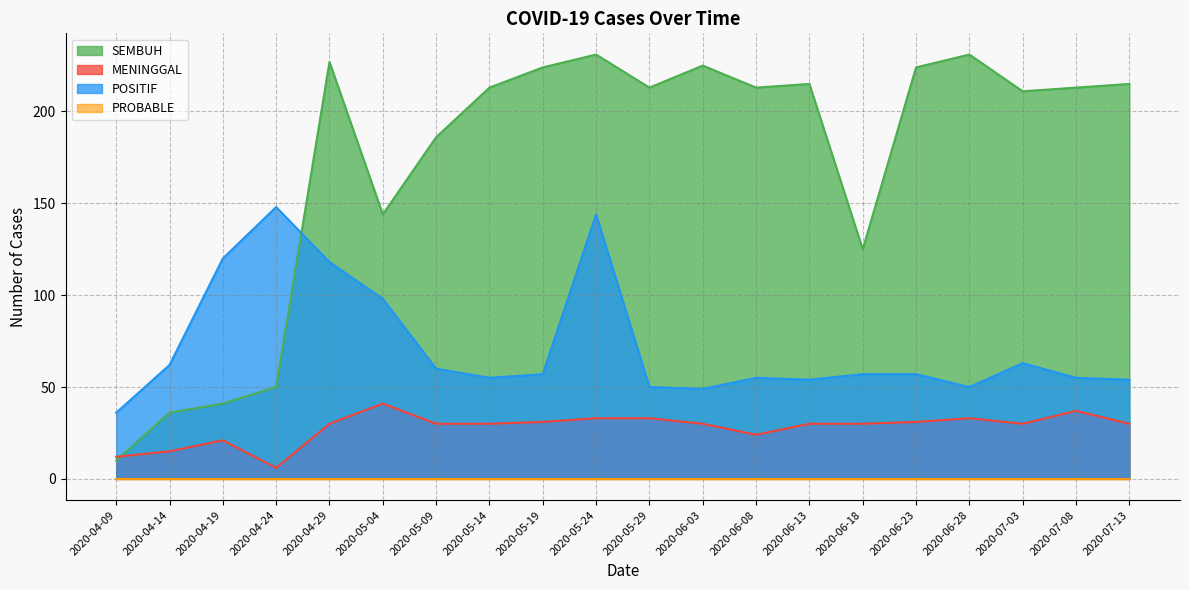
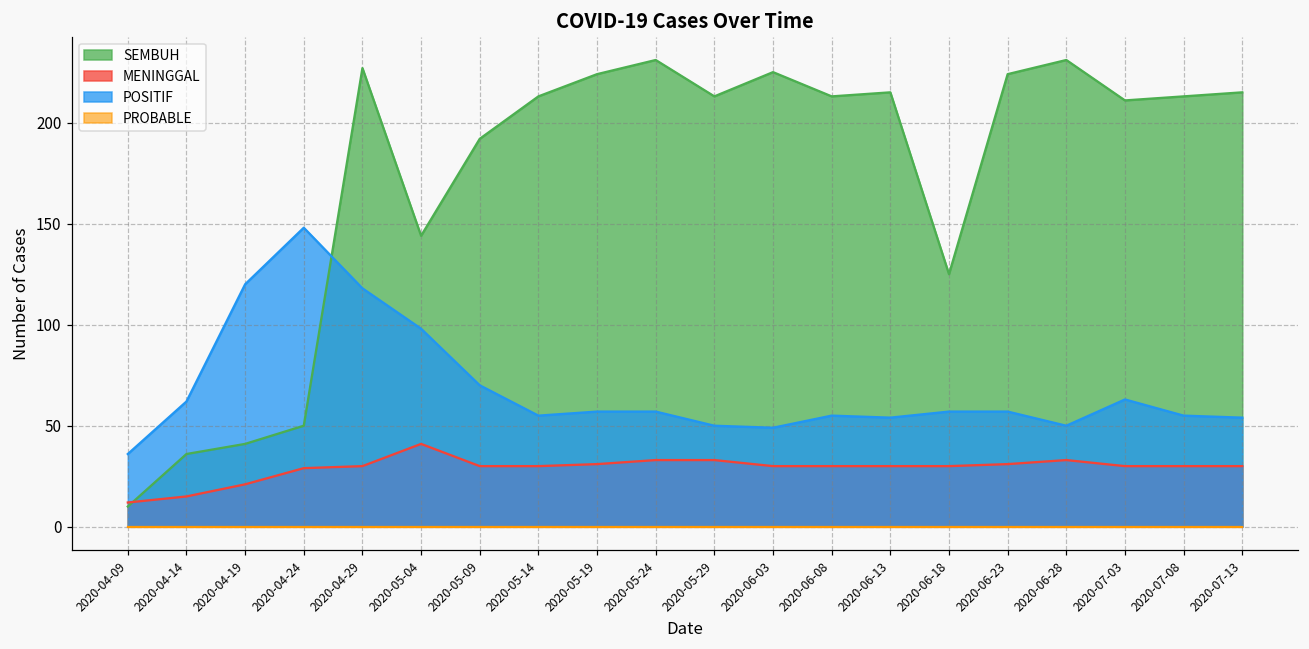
MENINGGAL, 2020-04-24: 6 -> 29
SEMBUH, 2020-05-09: 186 -> 192
POSITIF, 2020-05-09: 60 -> 70
POSITIF, 2020-05-24: 144 -> 57
MENINGGAL, 2020-06-08: 24 -> 30
MENINGGAL, 2020-07-08: 37 -> 30
